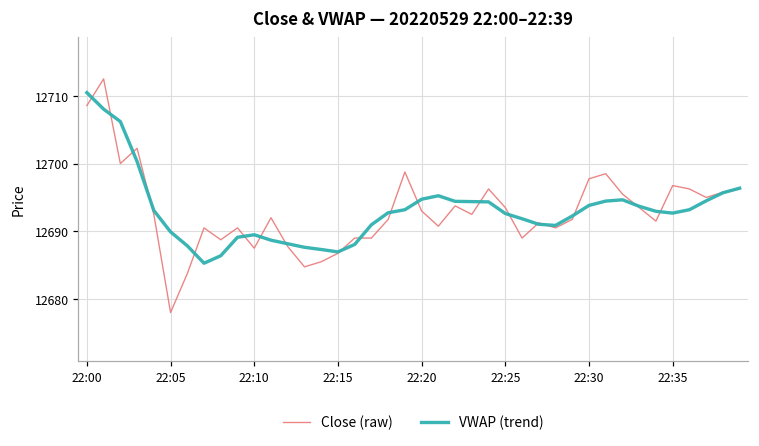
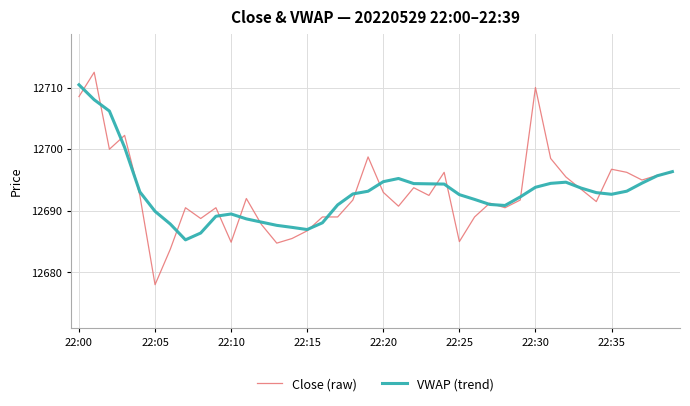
Close (raw), 22:10: 12688 -> 12685
Close (raw), 22:25: 12694 -> 12685
Close (raw), 22:30: 12698 -> 12710
